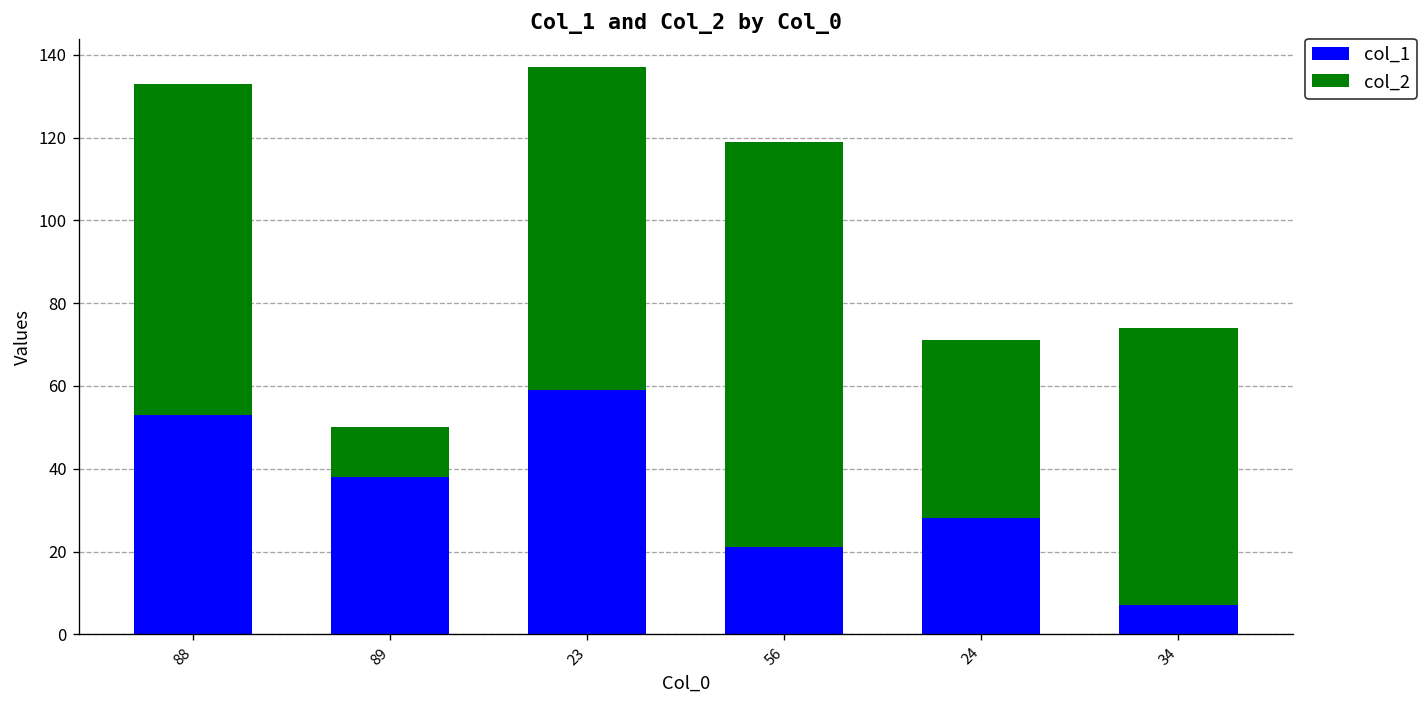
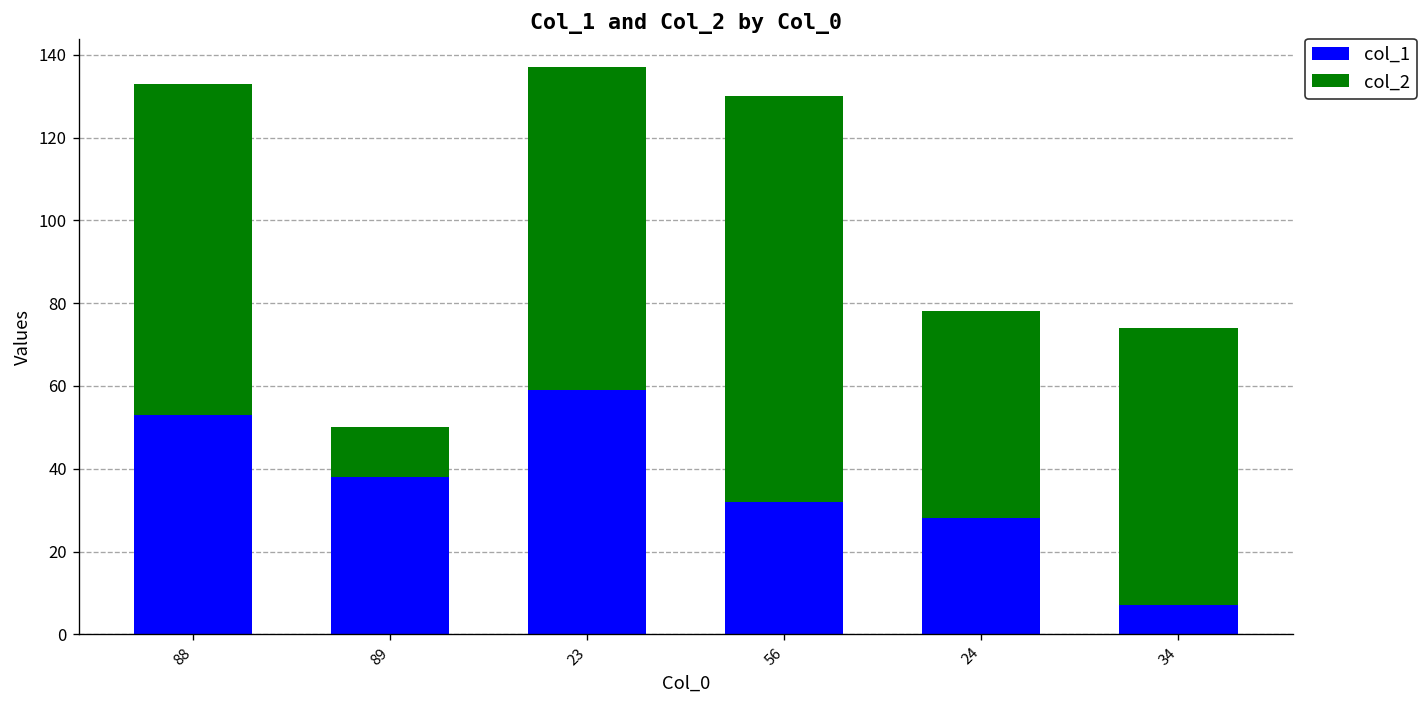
col_1, 56: 21 -> 32
col_2, 24: 43 -> 50
